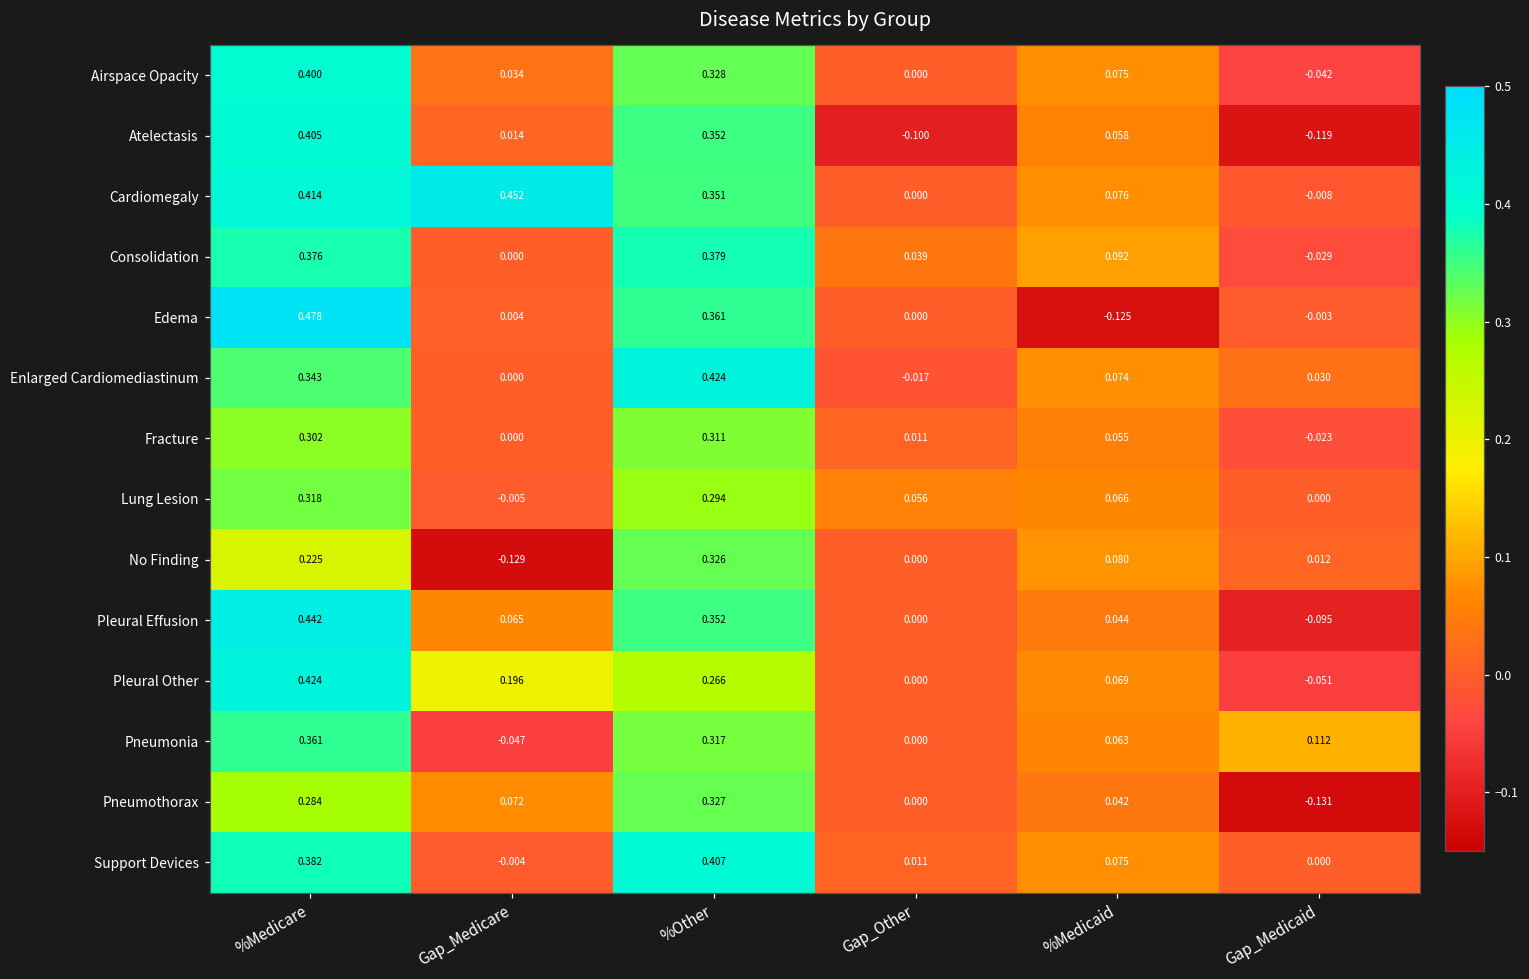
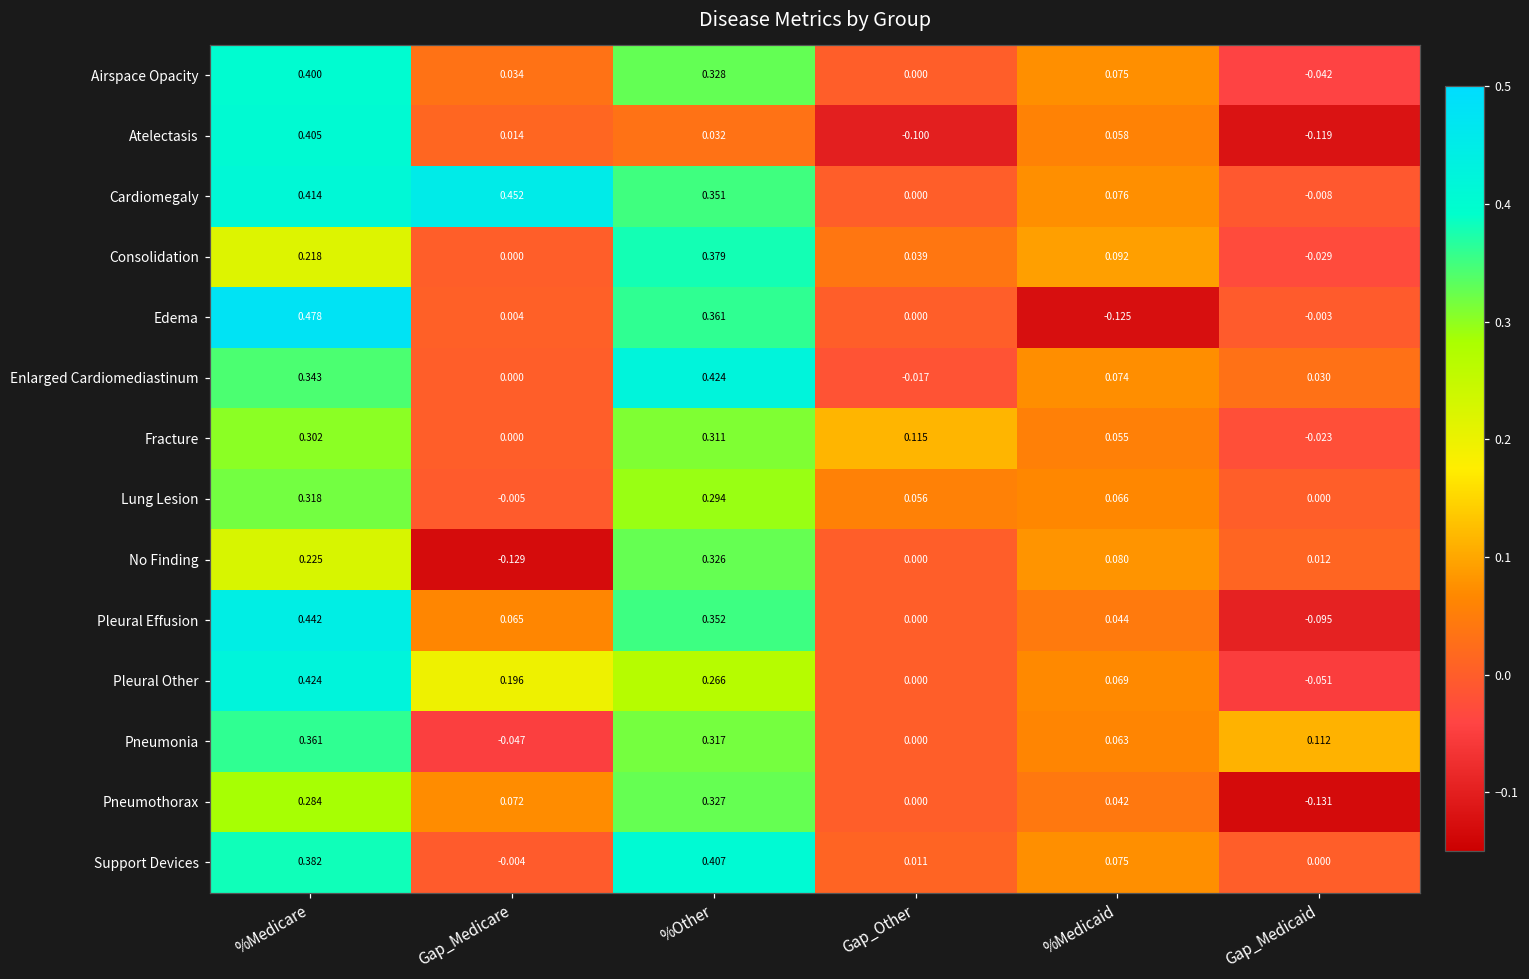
Atelectasis, %Other: 0.352 -> 0.032
Consolidation, %Medicare: 0.376 -> 0.218
Fracture, Gap_Other: 0.011 -> 0.115
